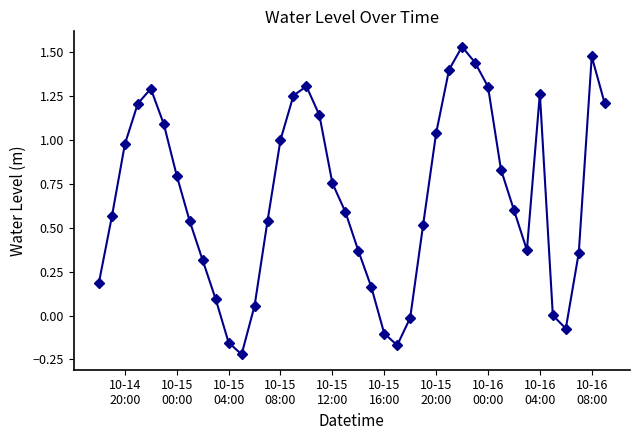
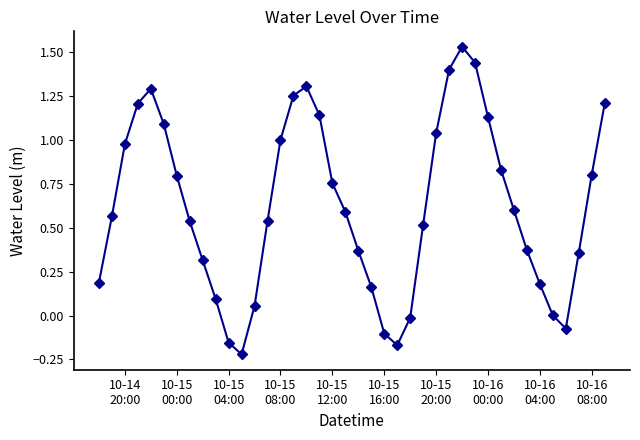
10-16 00:00: 1.30 -> 1.13
10-16 04:00: 1.26 -> 0.18
10-16 08:00: 1.48 -> 0.80
